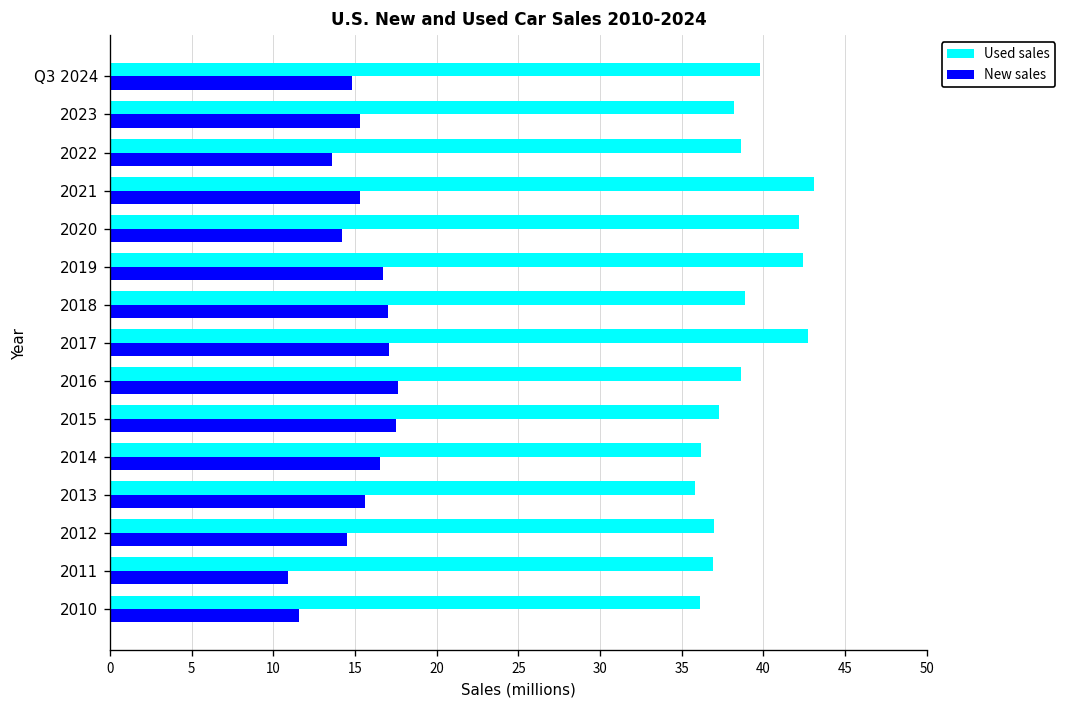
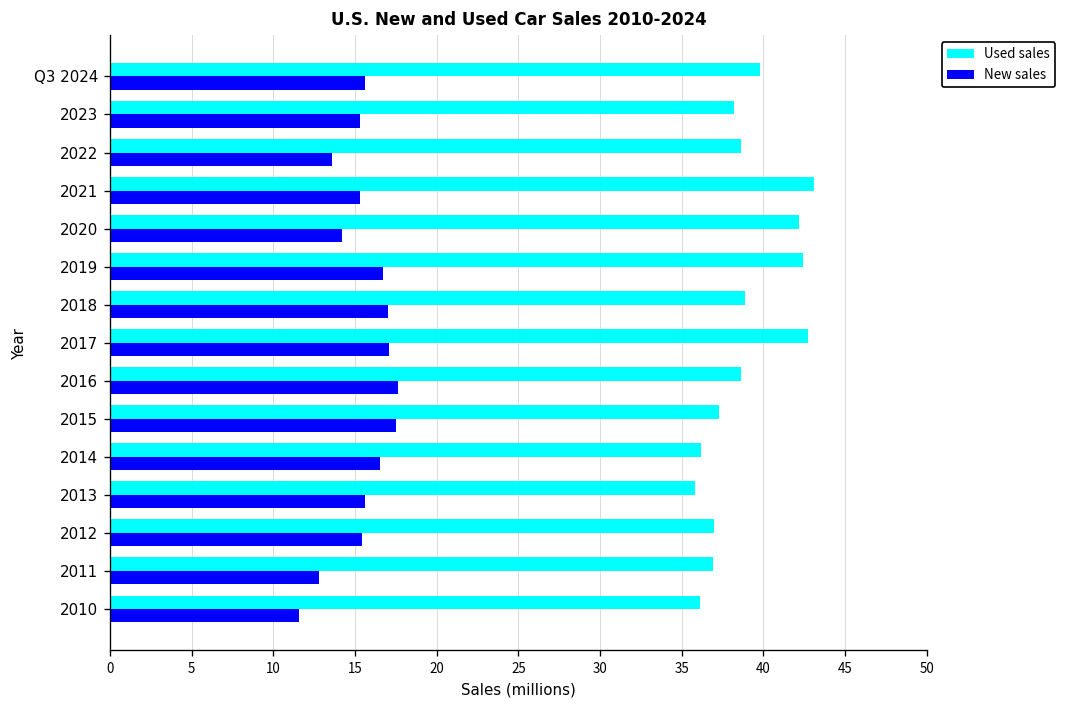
New sales, Q3 2024: 14.8 -> 15.6
New sales, 2012: 14.5 -> 15.4
New sales, 2011: 10.9 -> 12.8
